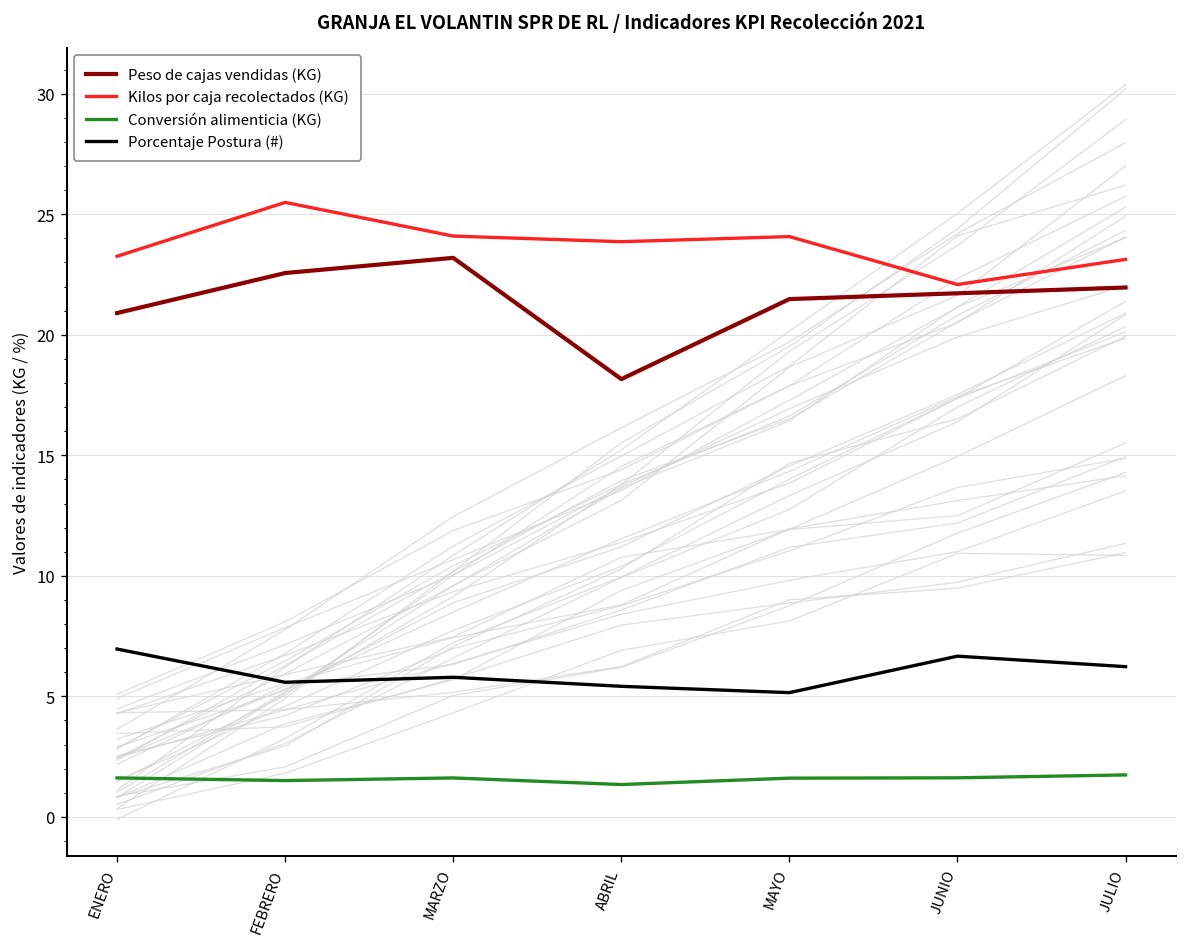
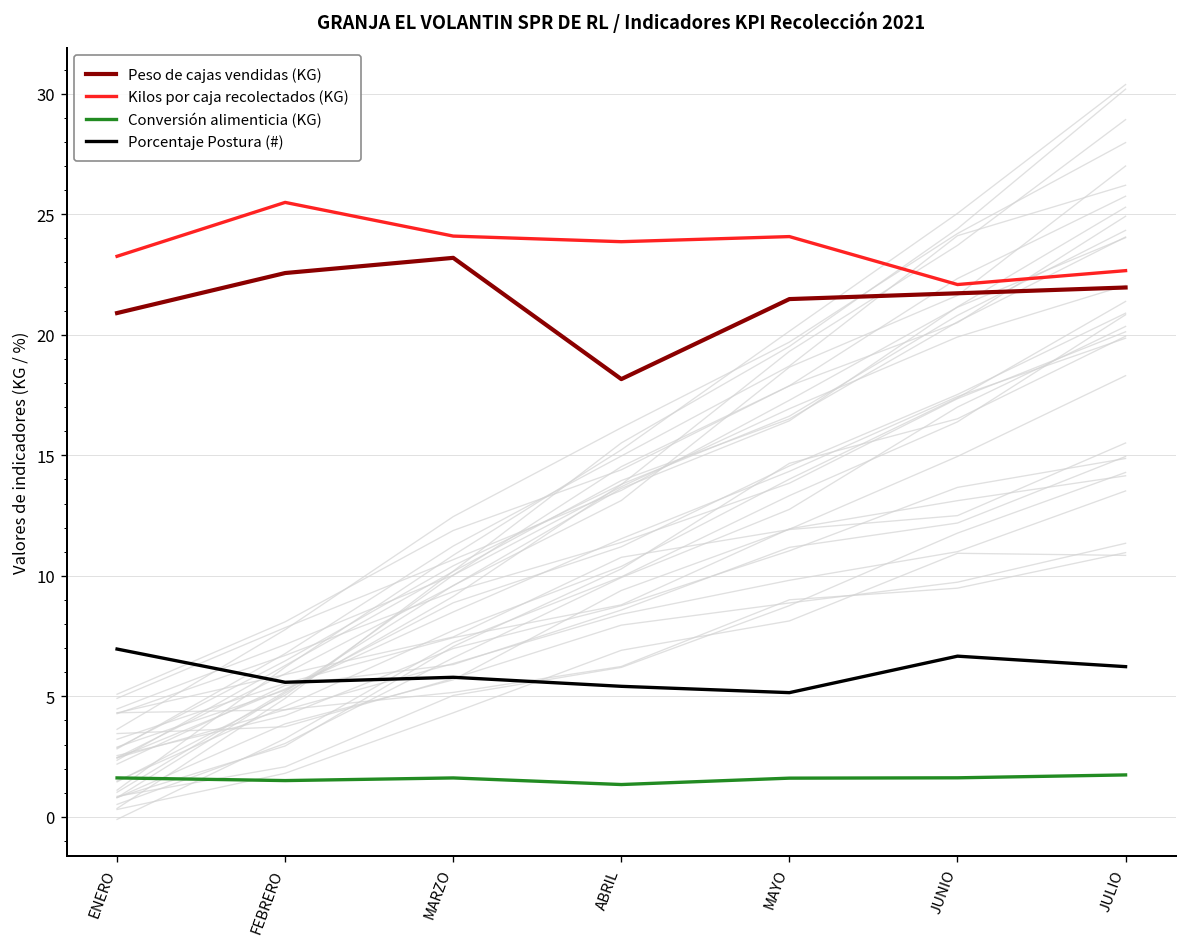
Kilos por caja recolectados (KG), JULIO: 23.1 -> 22.7
